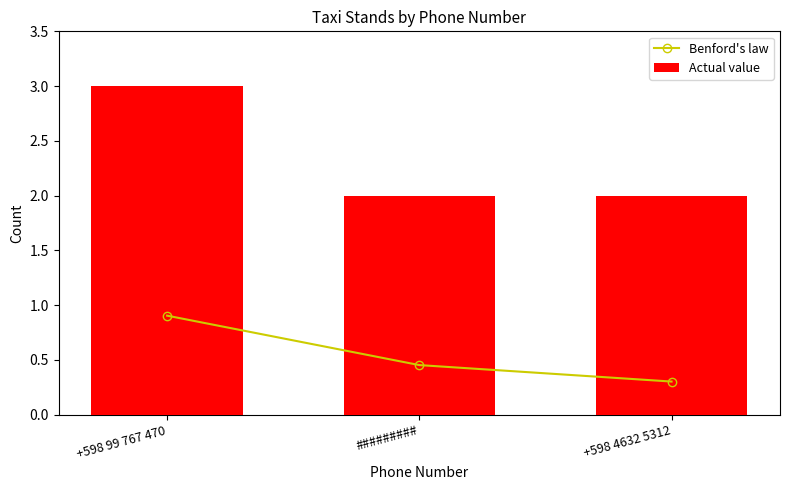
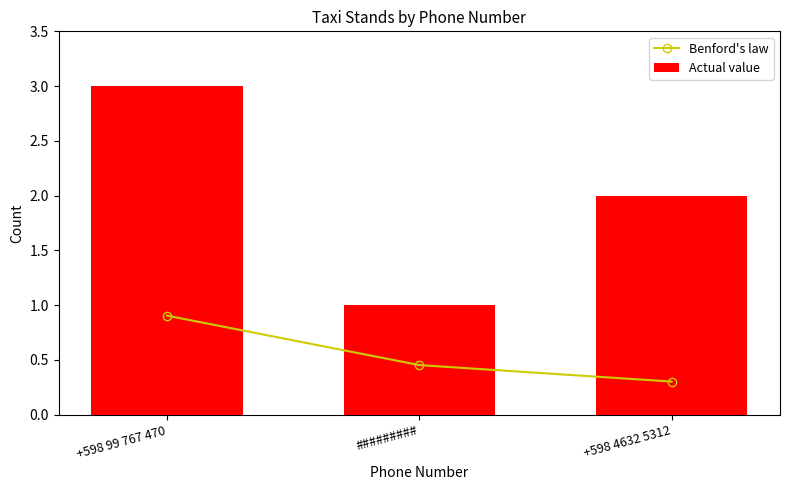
Actual value, #########: 2 -> 1
